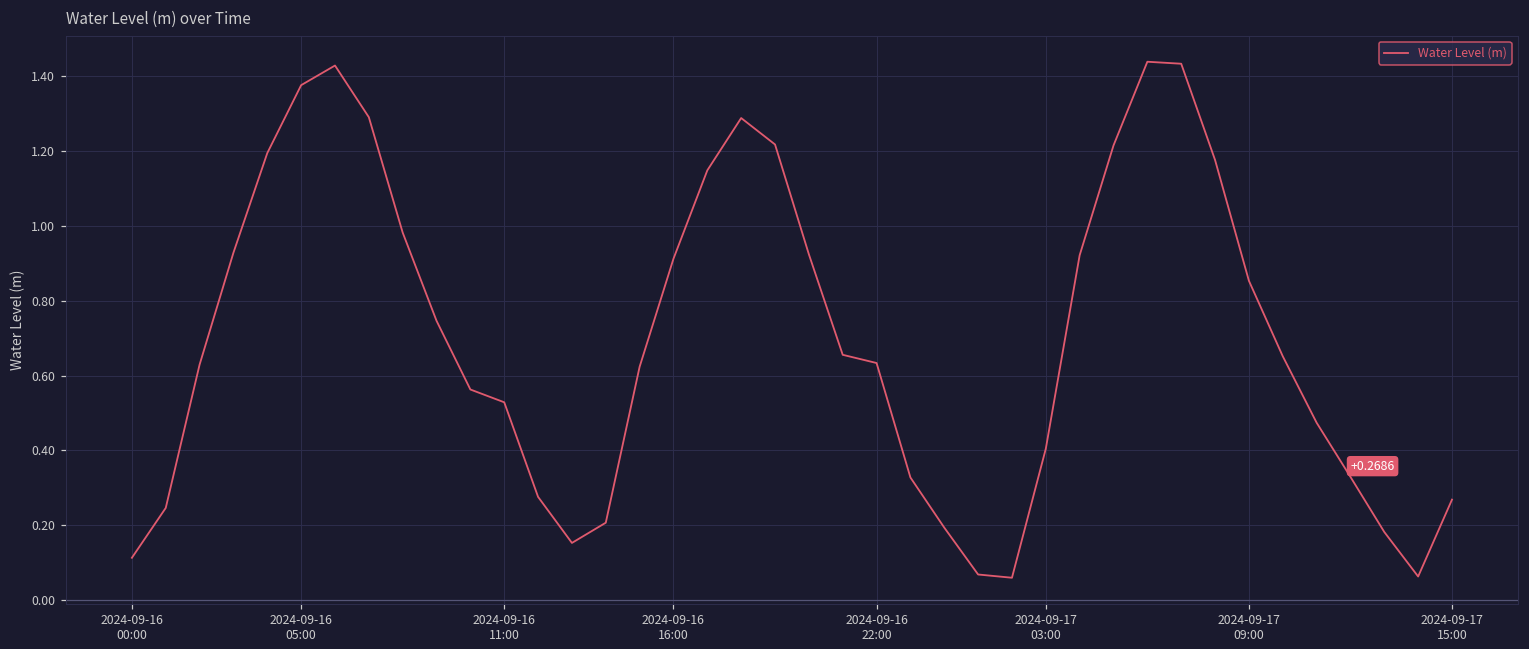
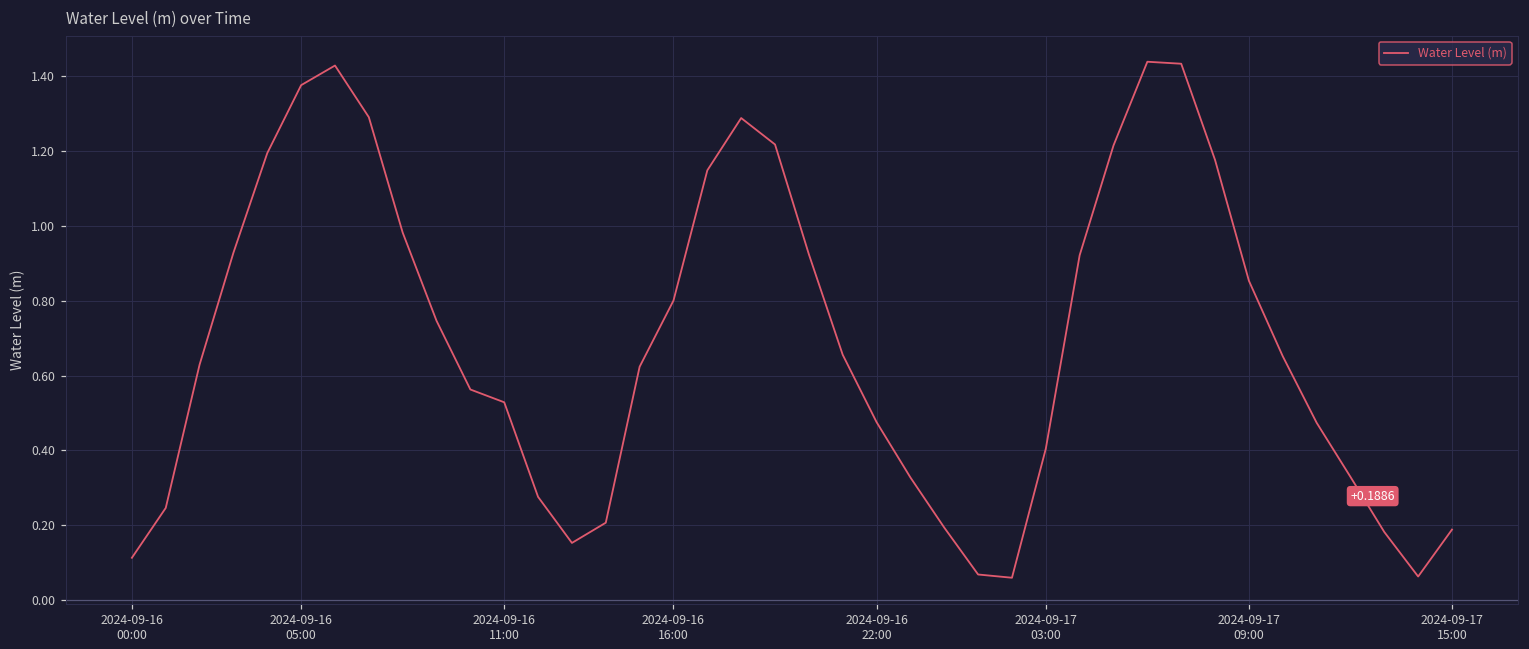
2024-09-16 16:00: 0.91 -> 0.80
2024-09-16 22:00: 0.63 -> 0.48
2024-09-17 15:00: +0.2686 -> +0.1886
